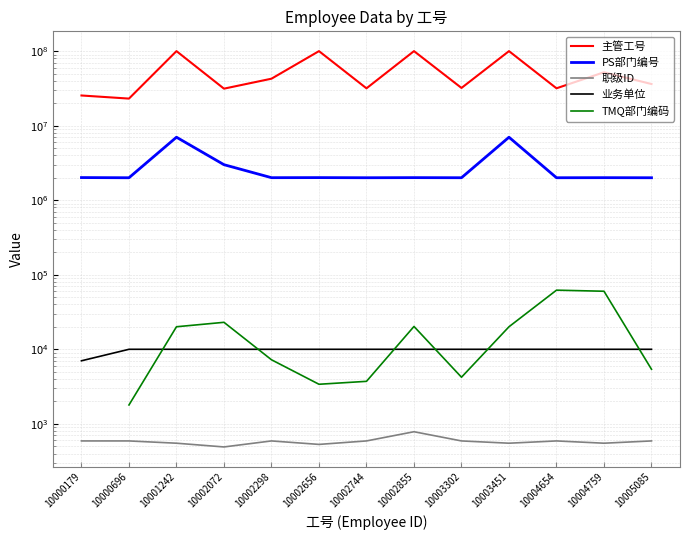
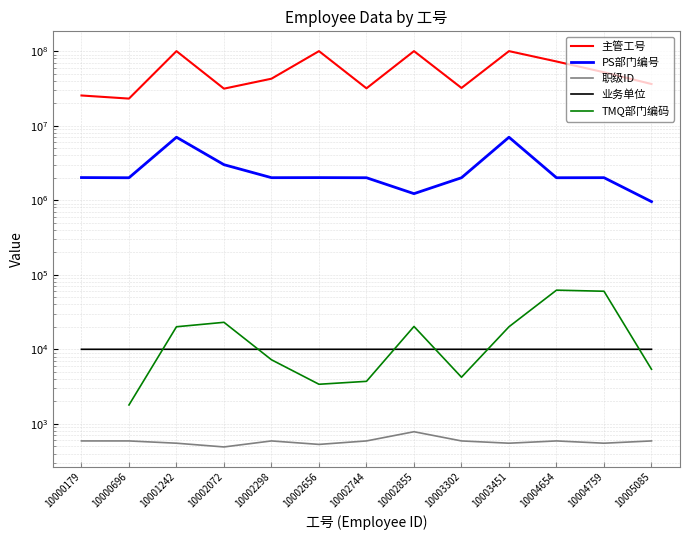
业务单位, 10000179: 7000 -> 10000
PS部门编号, 10002855: 2000000 -> 1200000
主管工号, 10004654: 32000000 -> 70000000
PS部门编号, 10005085: 2000000 -> 1000000
